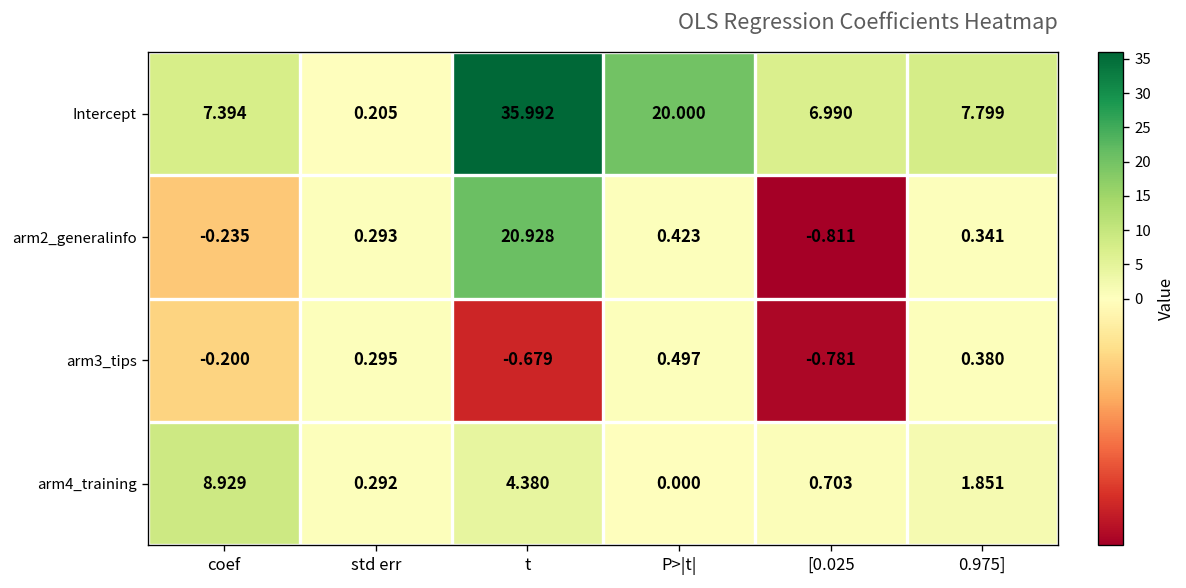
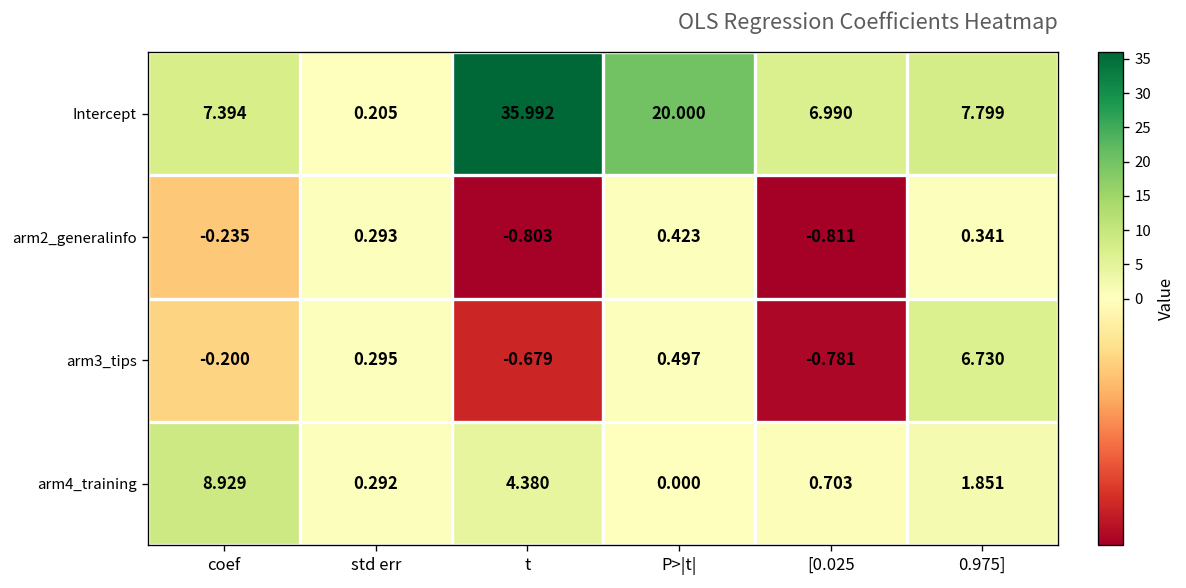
arm2_generalinfo, t: 20.928 -> -0.803
arm3_tips, 0.975]: 0.380 -> 6.730
